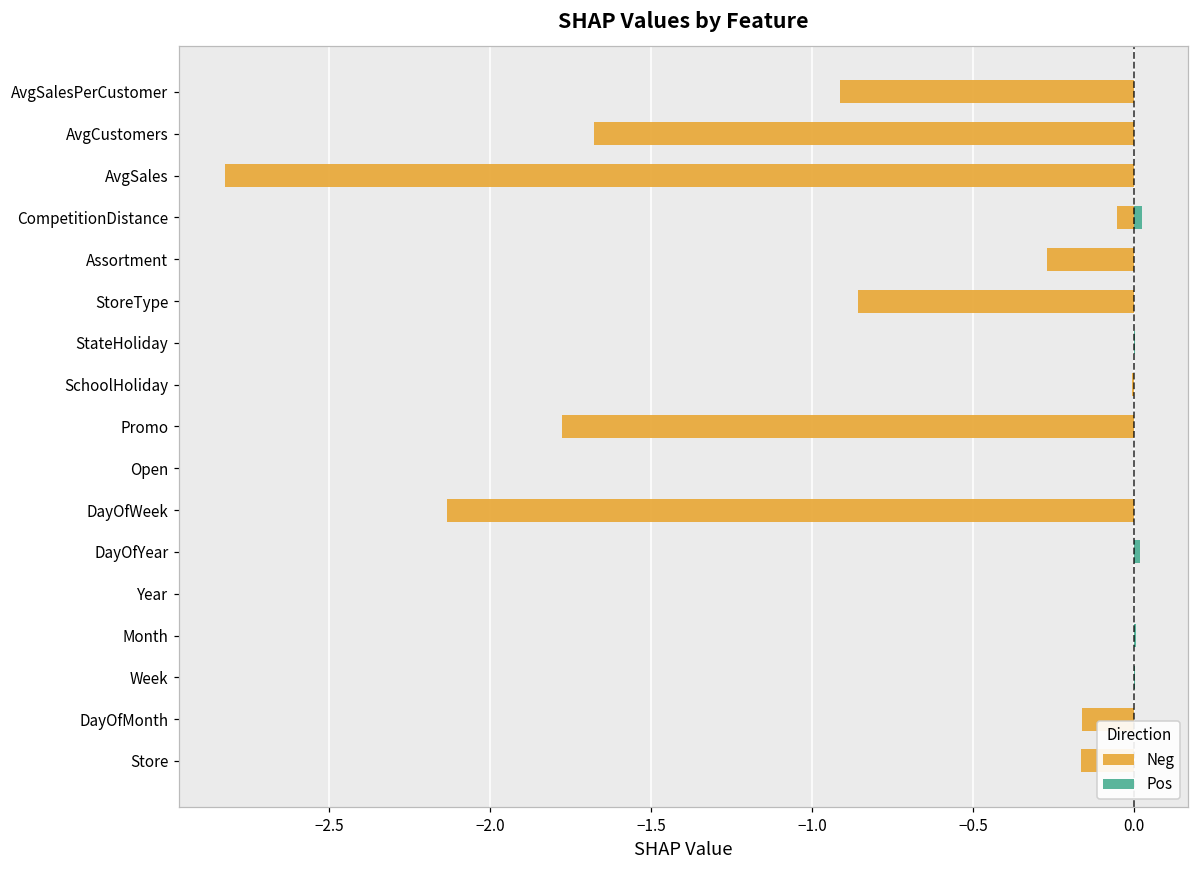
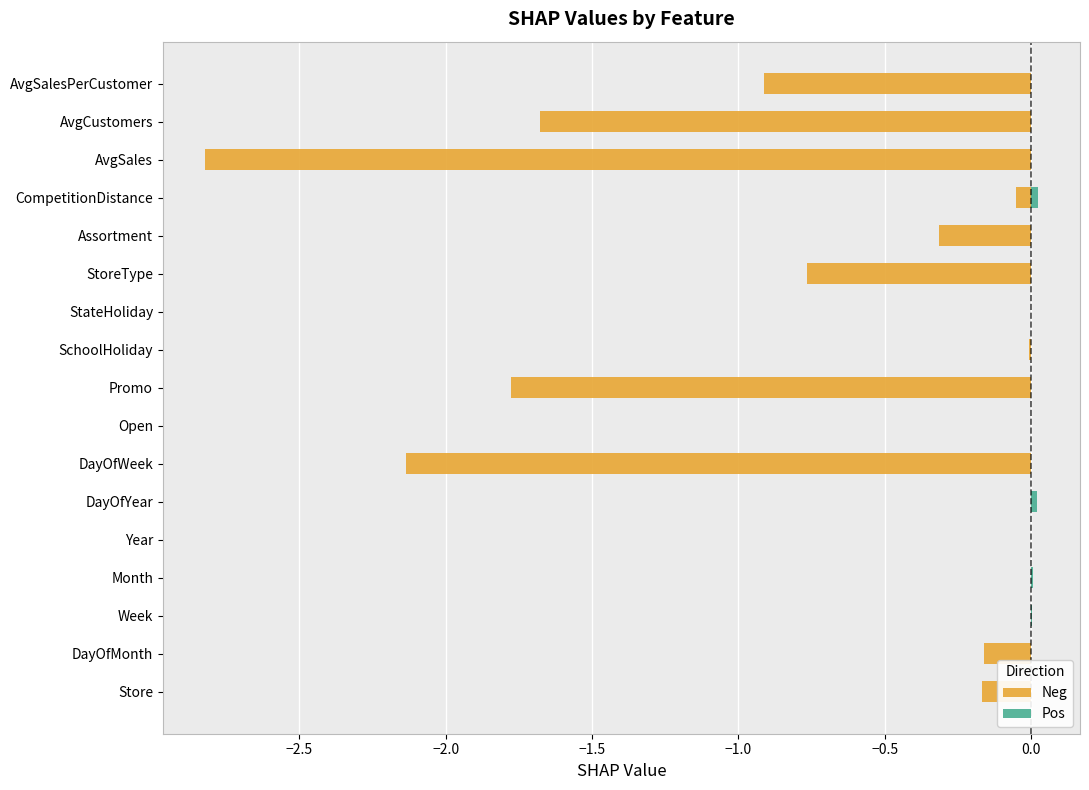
Neg, Assortment: -0.27 -> -0.31
Neg, StoreType: -0.86 -> -0.77
